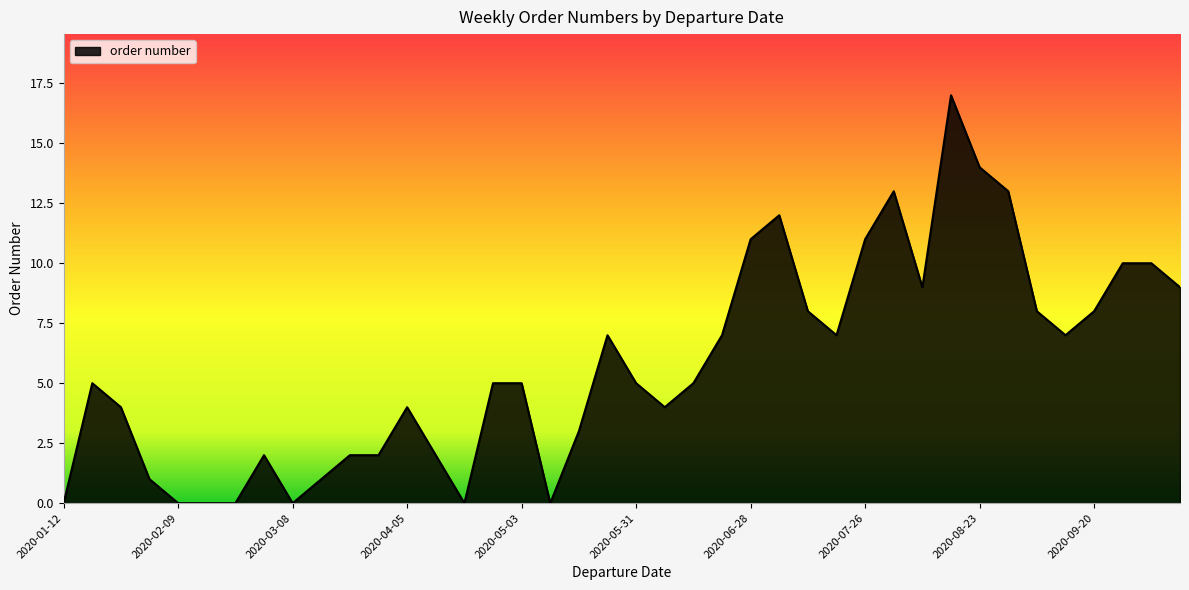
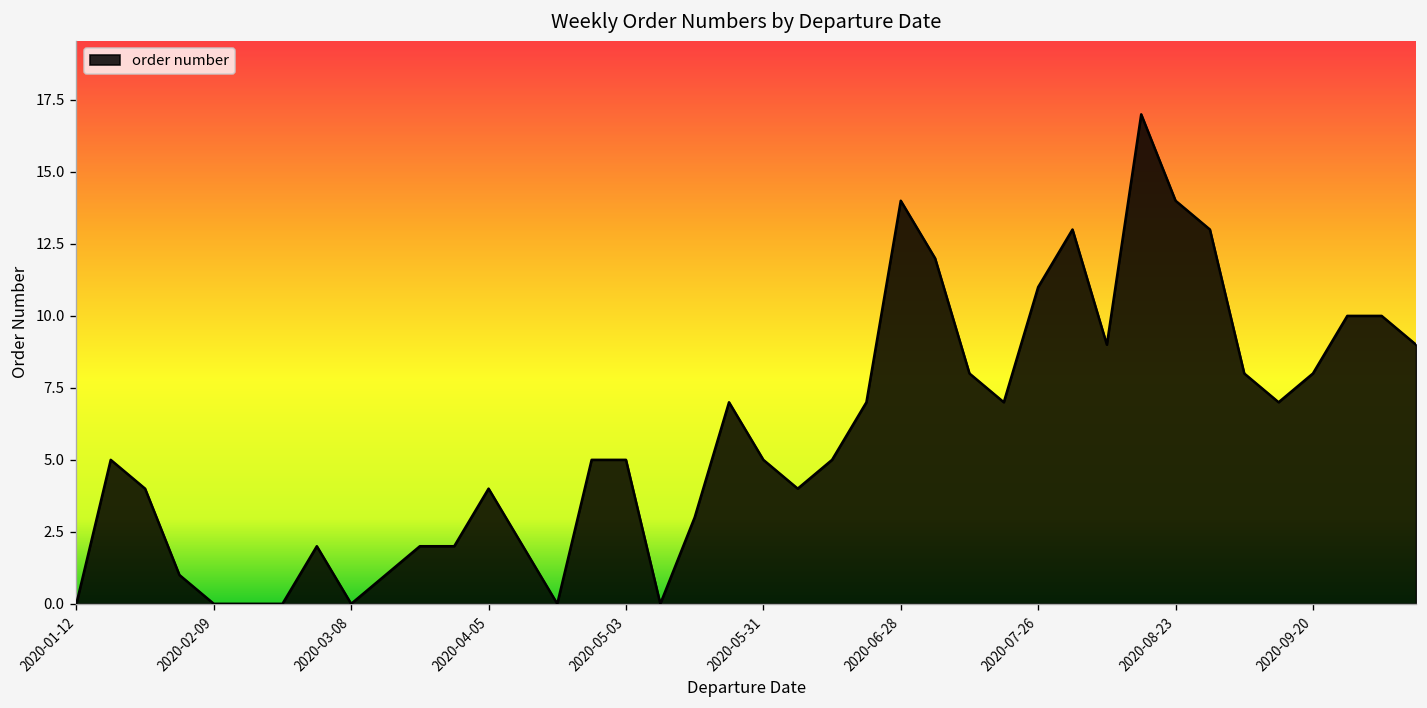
2020-06-28: 11 -> 14
